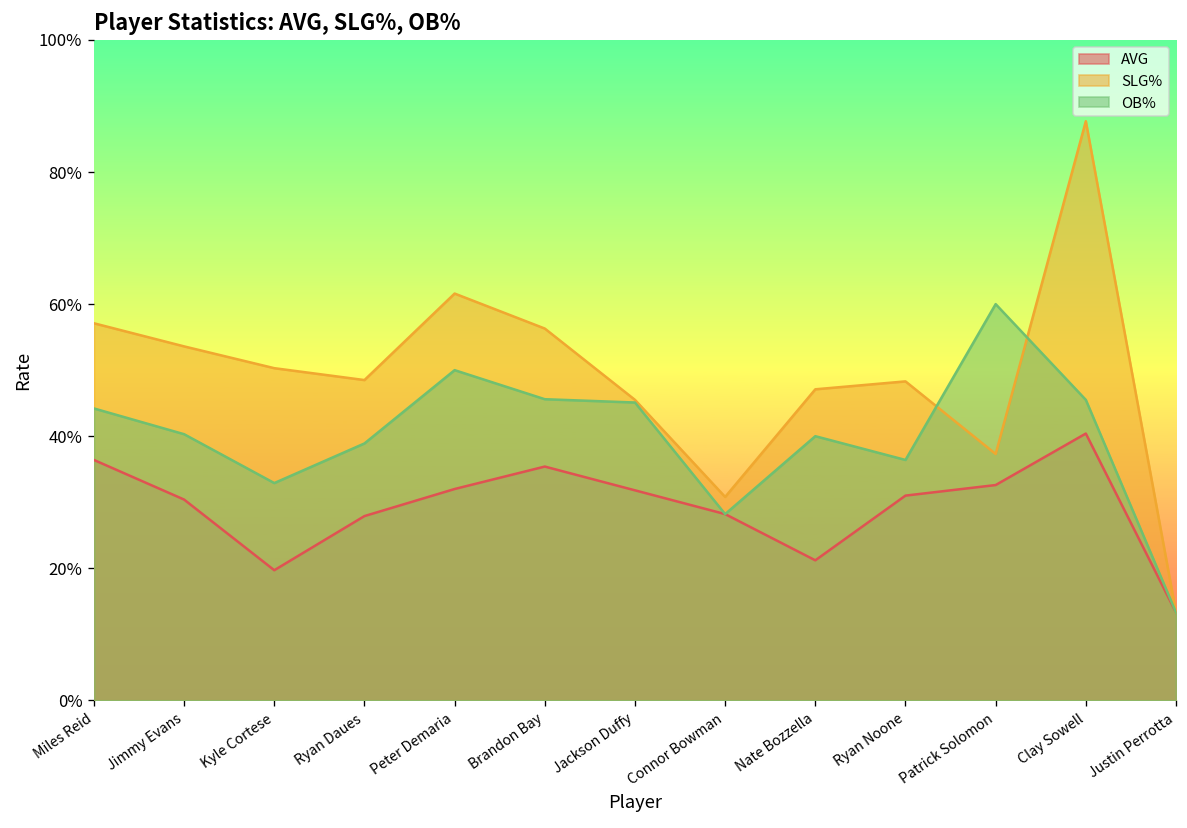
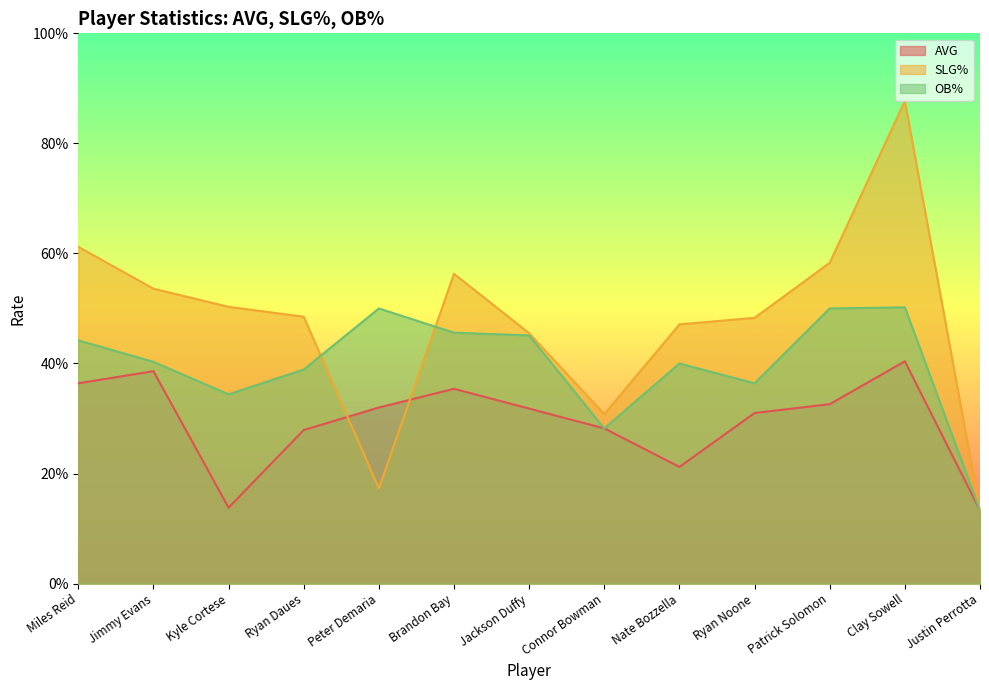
SLG%, Miles Reid: 57% -> 61%
AVG, Jimmy Evans: 30% -> 39%
AVG, Kyle Cortese: 20% -> 14%
OB%, Kyle Cortese: 33% -> 34%
SLG%, Peter Demaria: 62% -> 17%
SLG%, Patrick Solomon: 37% -> 58%
OB%, Patrick Solomon: 60% -> 50%
OB%, Clay Sowell: 46% -> 50%
